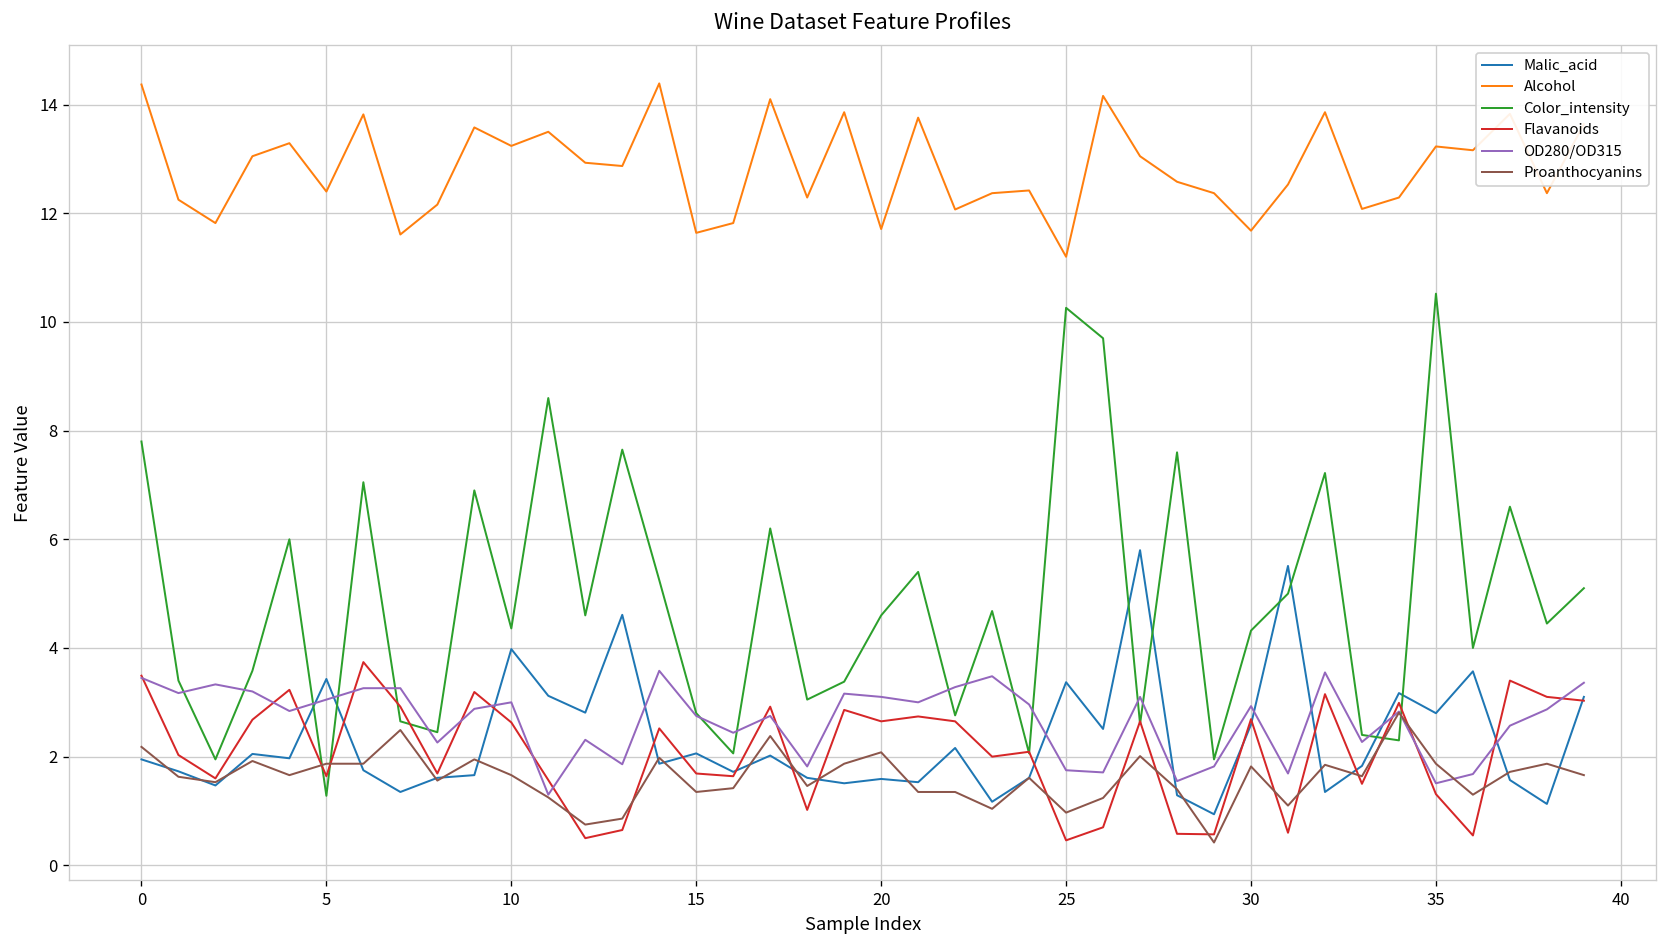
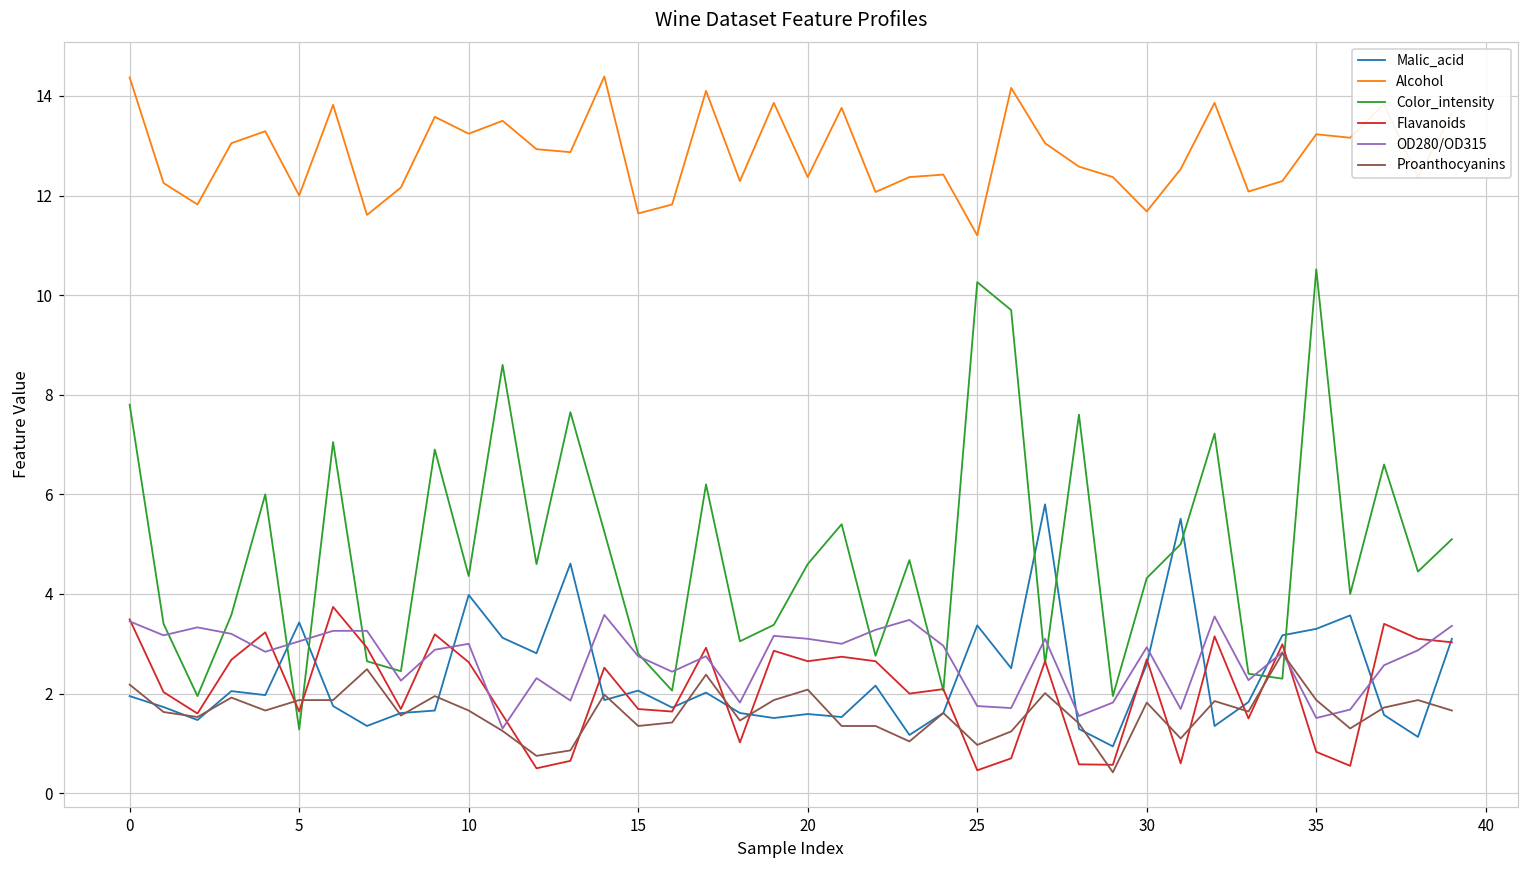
Alcohol, 5: 12.4 -> 12.0
Alcohol, 20: 11.7 -> 12.4
Malic_acid, 35: 2.8 -> 3.3
Flavanoids, 35: 1.3 -> 0.8
